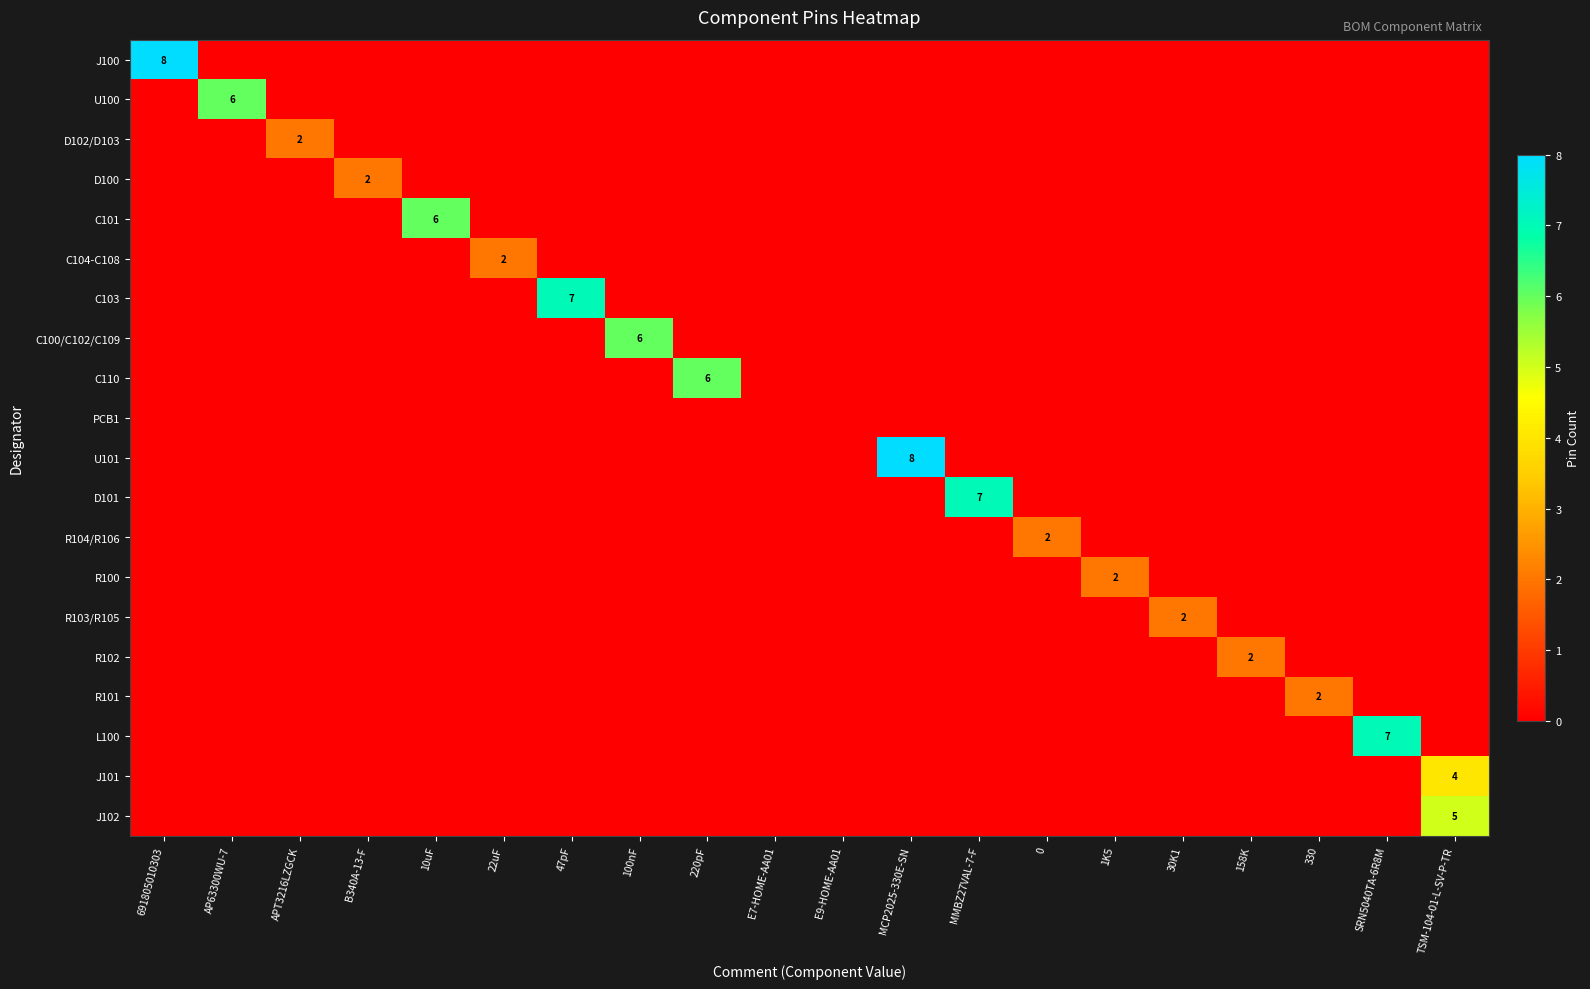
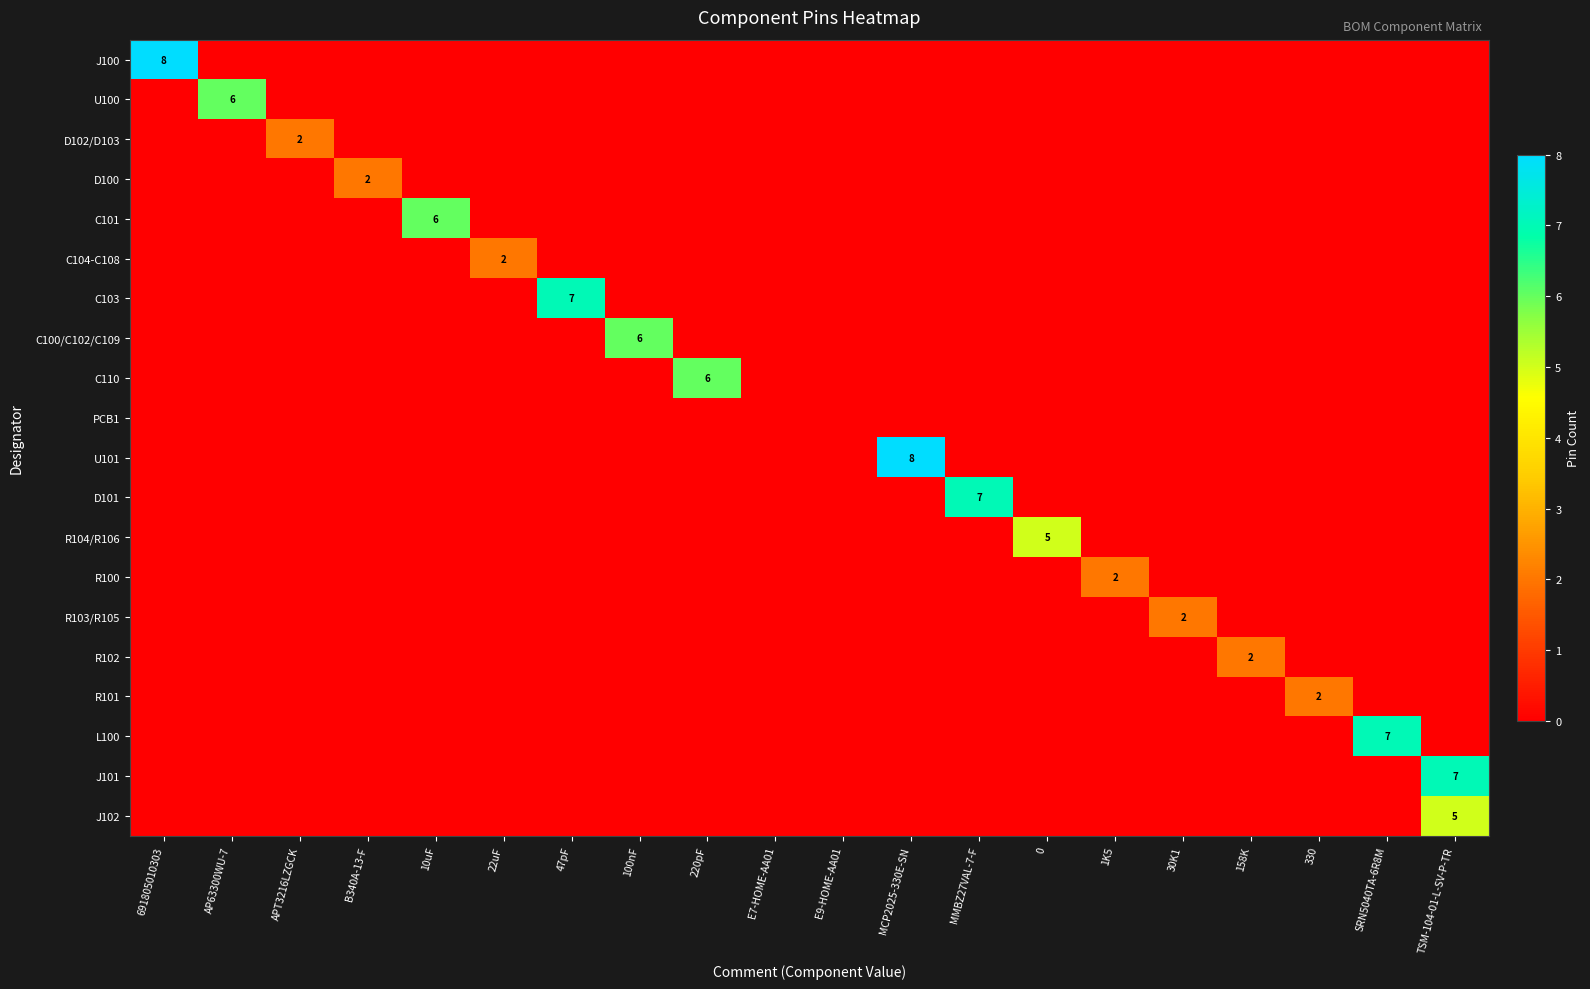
R104/R106, 0: 2 -> 5
J101, TSM-104-01-L-SV-P-TR: 4 -> 7
